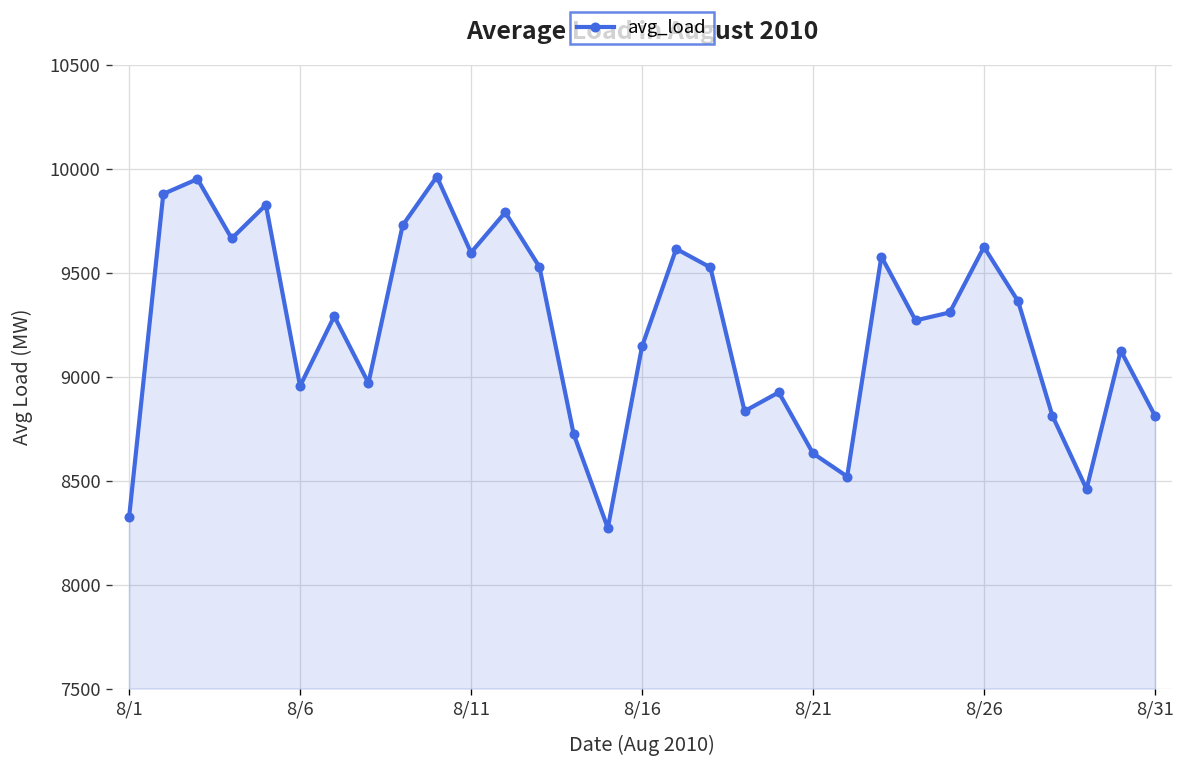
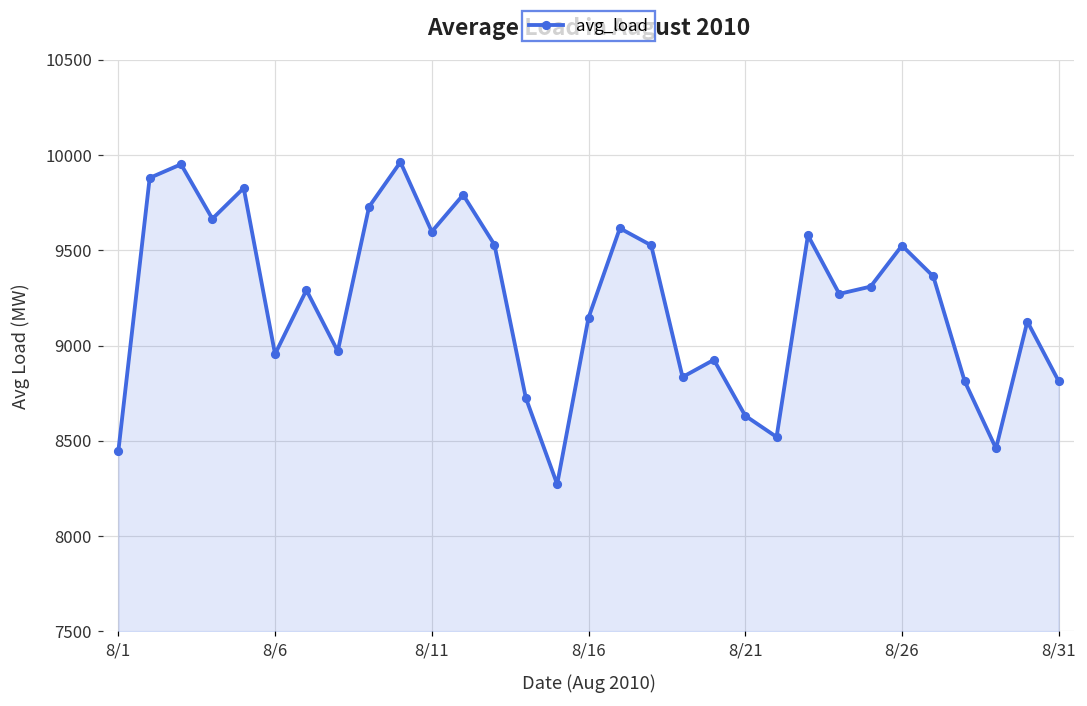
8/1: 8320 -> 8450
8/26: 9620 -> 9520
